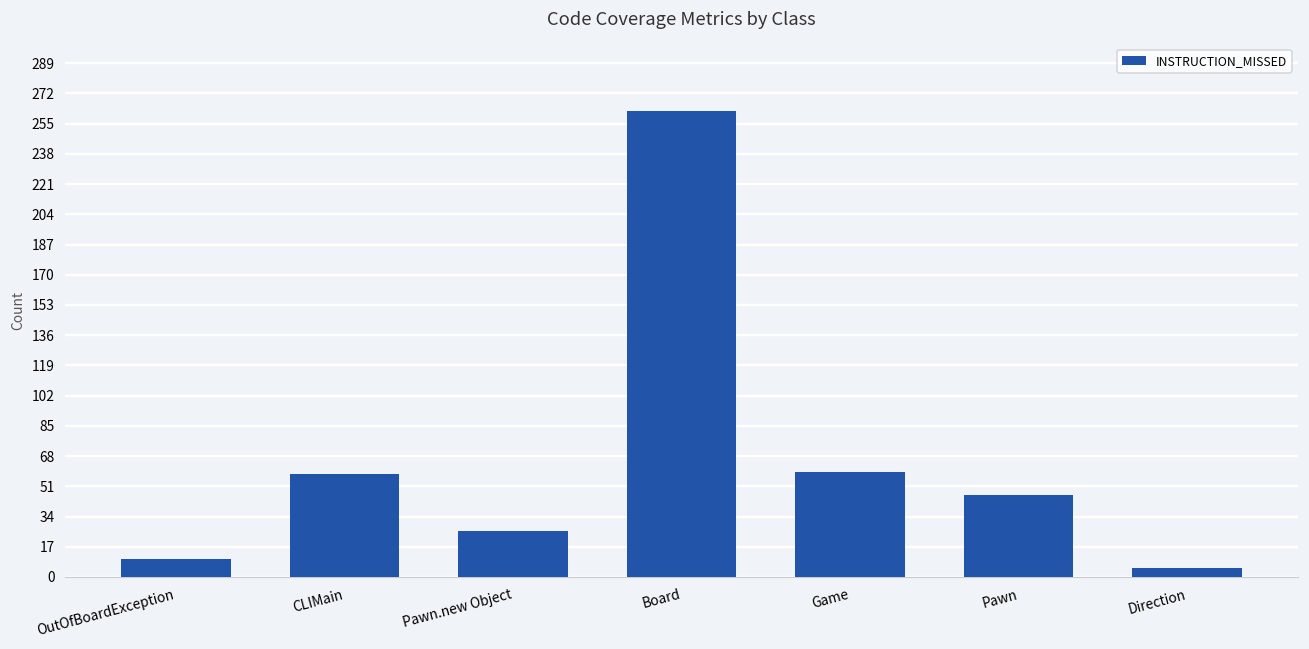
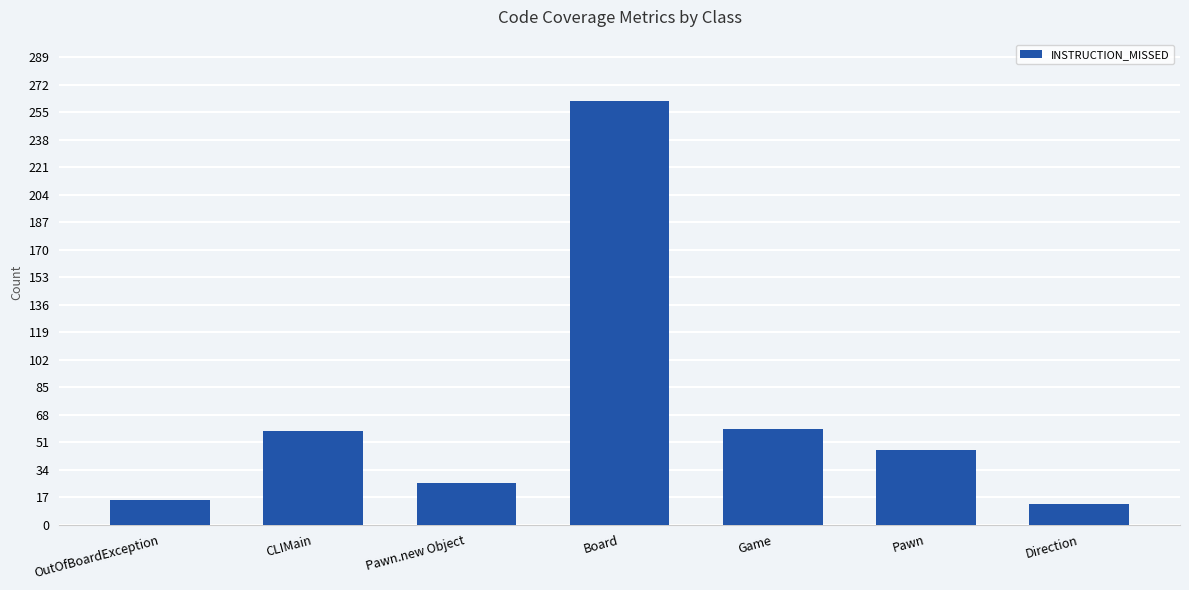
OutOfBoardException: 10 -> 15
Direction: 5 -> 13
